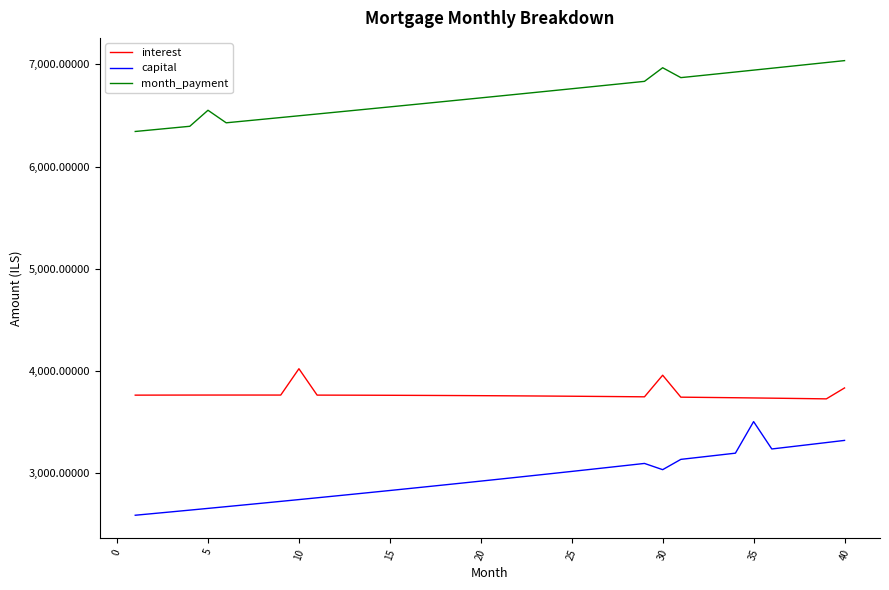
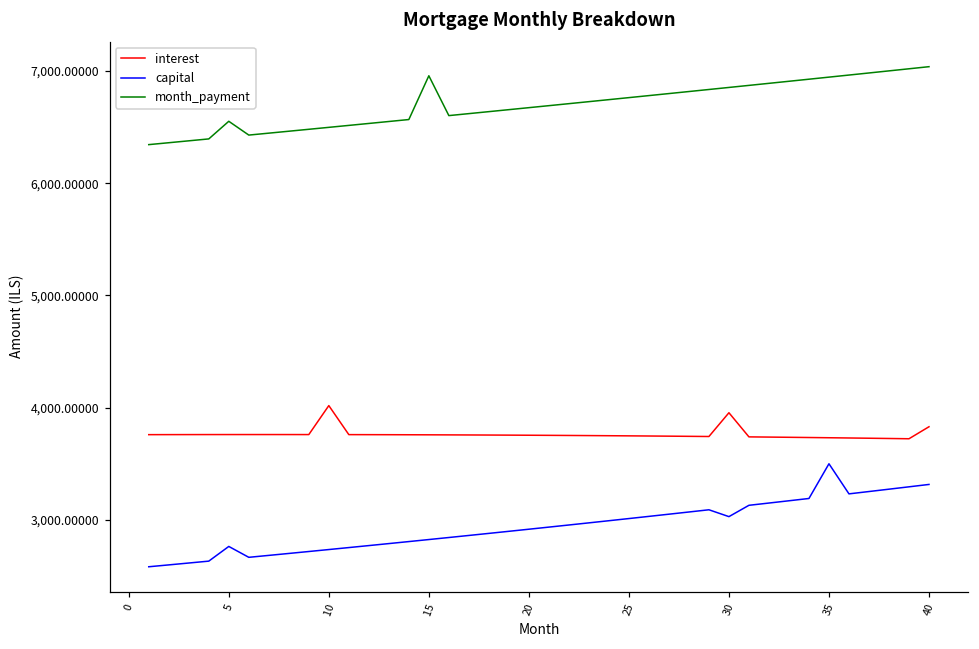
capital, 5: 2,650 -> 2,760
month_payment, 15: 6,580 -> 6,960
month_payment, 30: 6,970 -> 6,850
